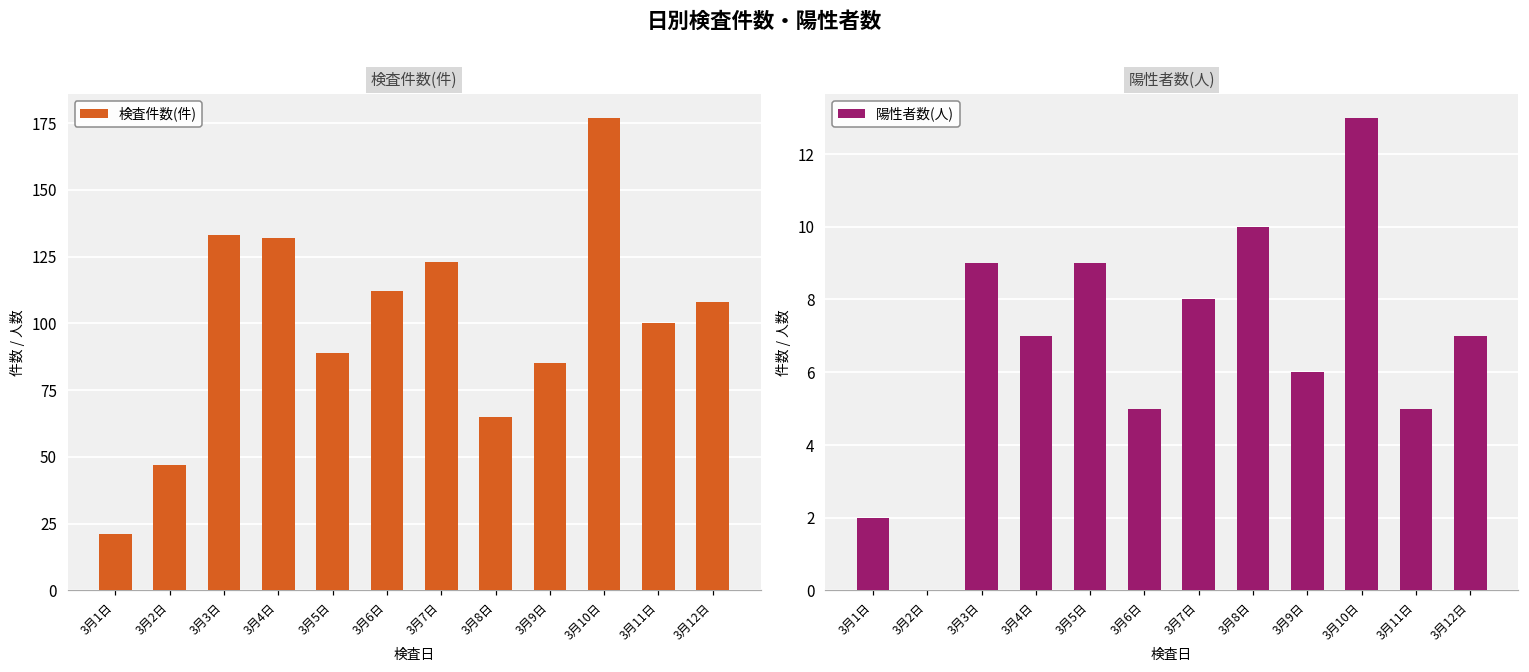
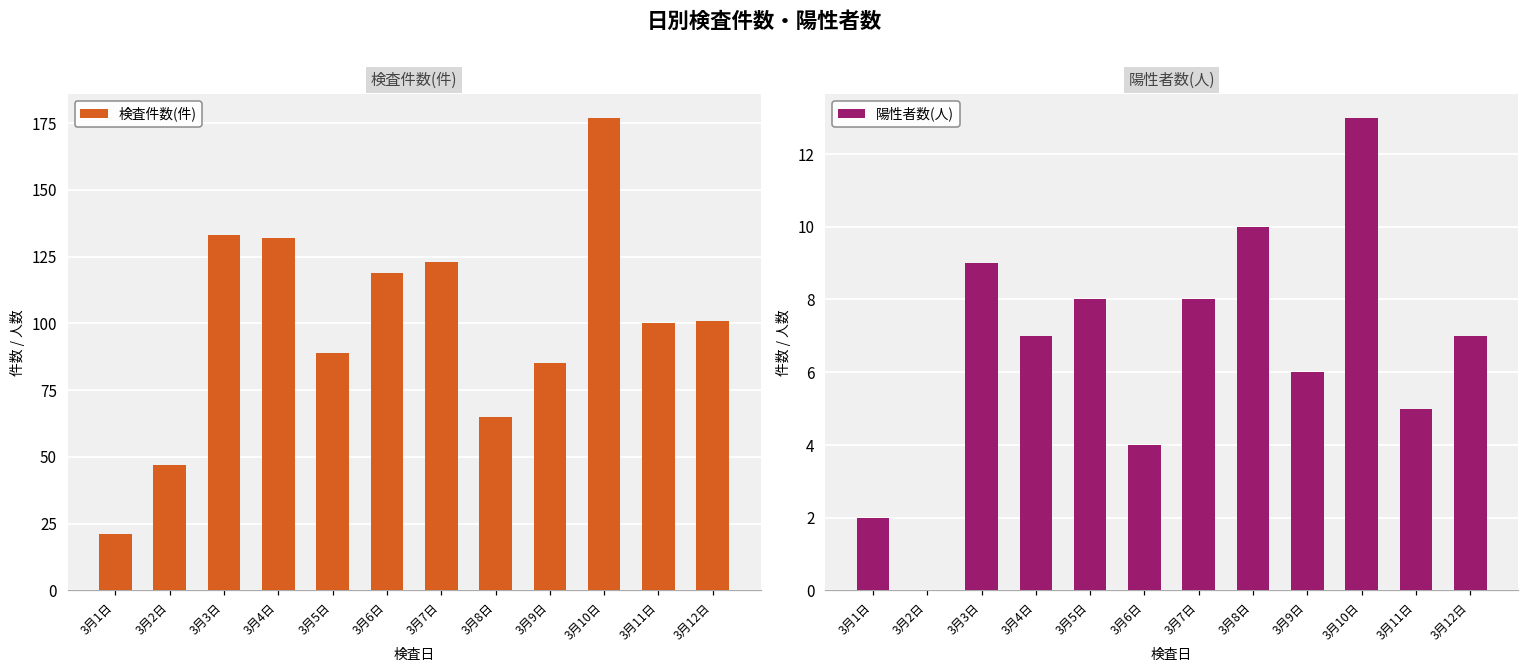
検査件数(件), 3月6日: 112 -> 119
検査件数(件), 3月12日: 108 -> 101
陽性者数(人), 3月5日: 9 -> 8
陽性者数(人), 3月6日: 5 -> 4
